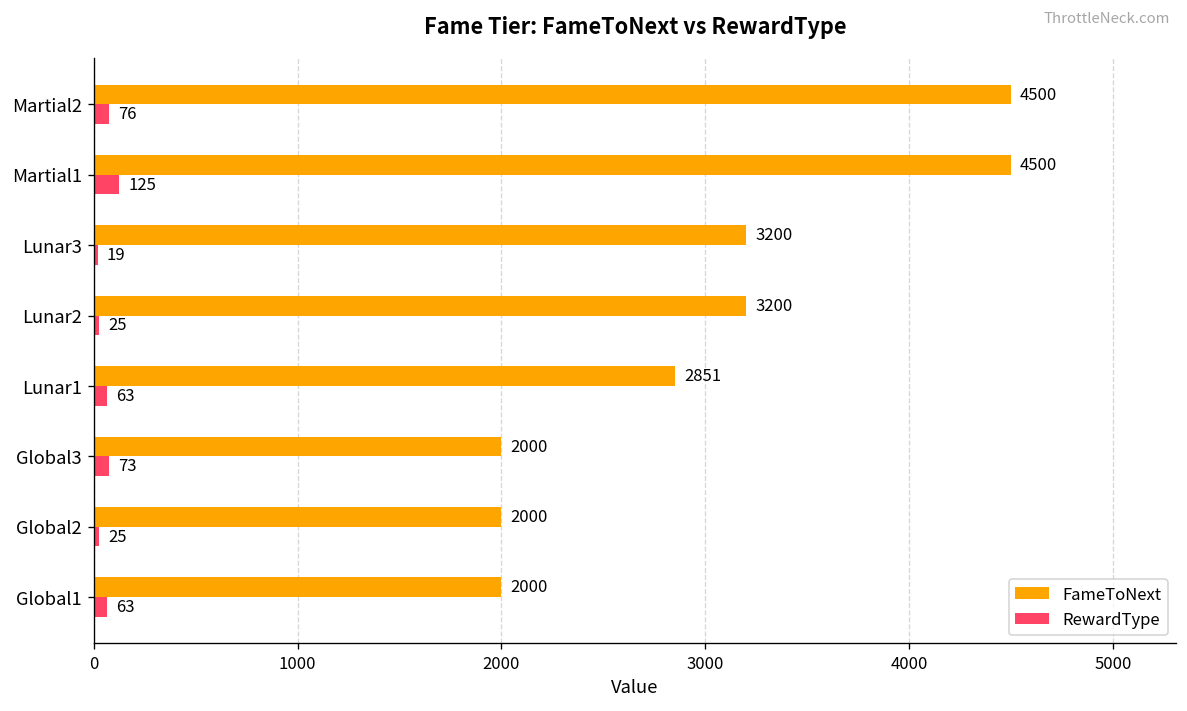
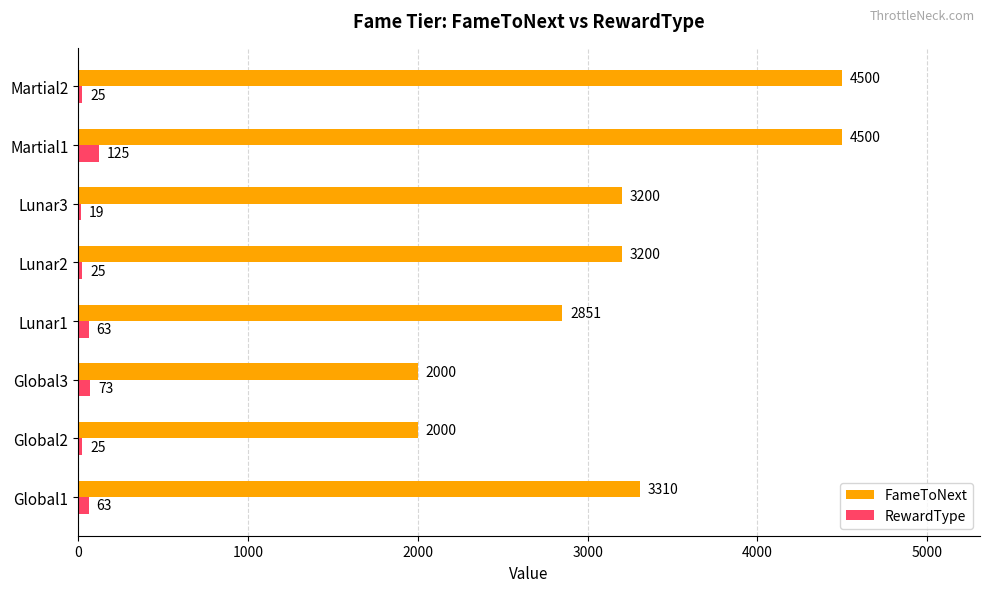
RewardType, Martial2: 76 -> 25
FameToNext, Global1: 2000 -> 3310
